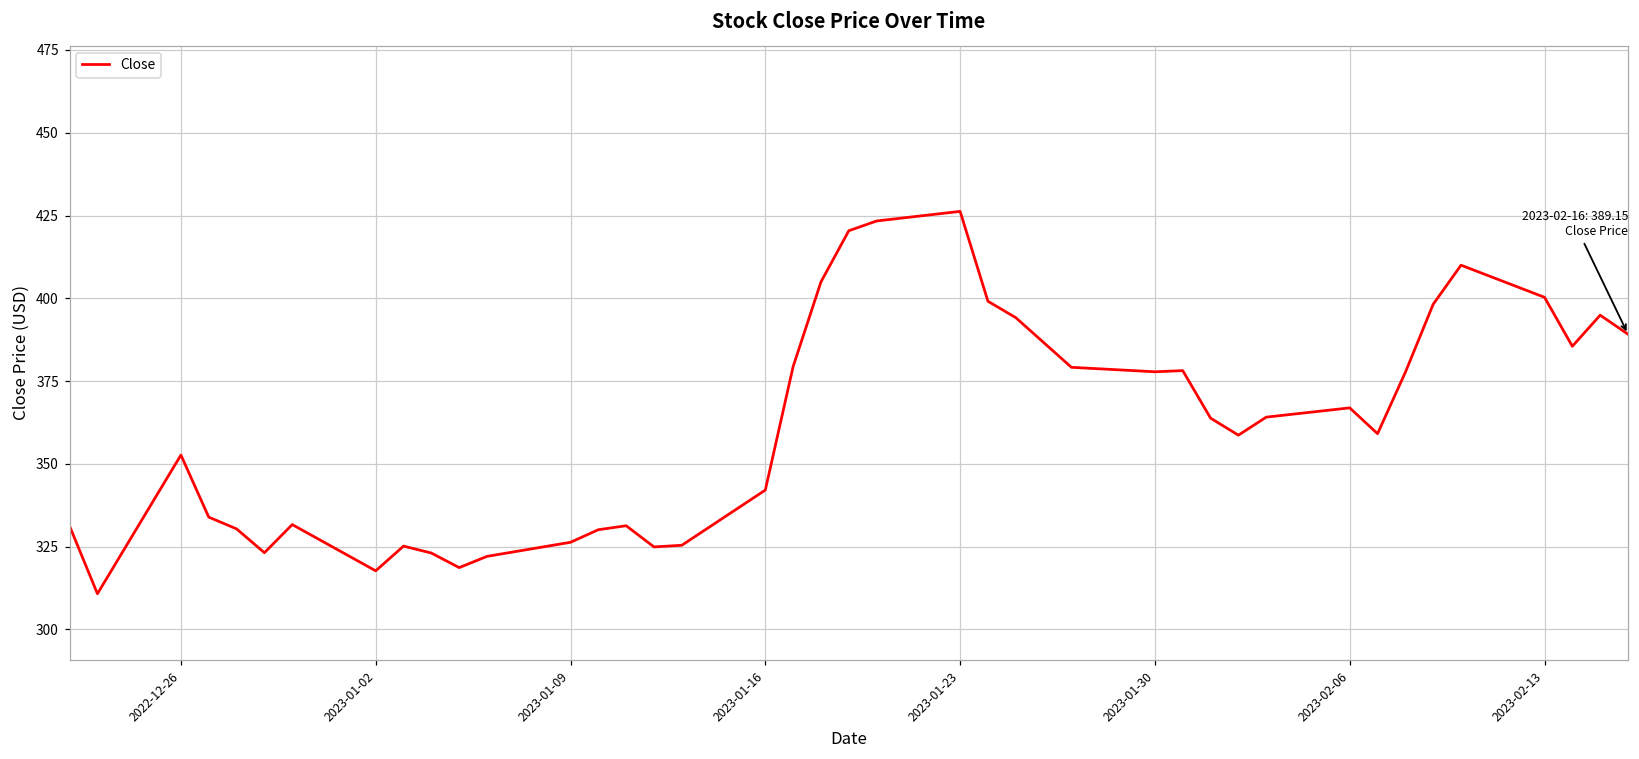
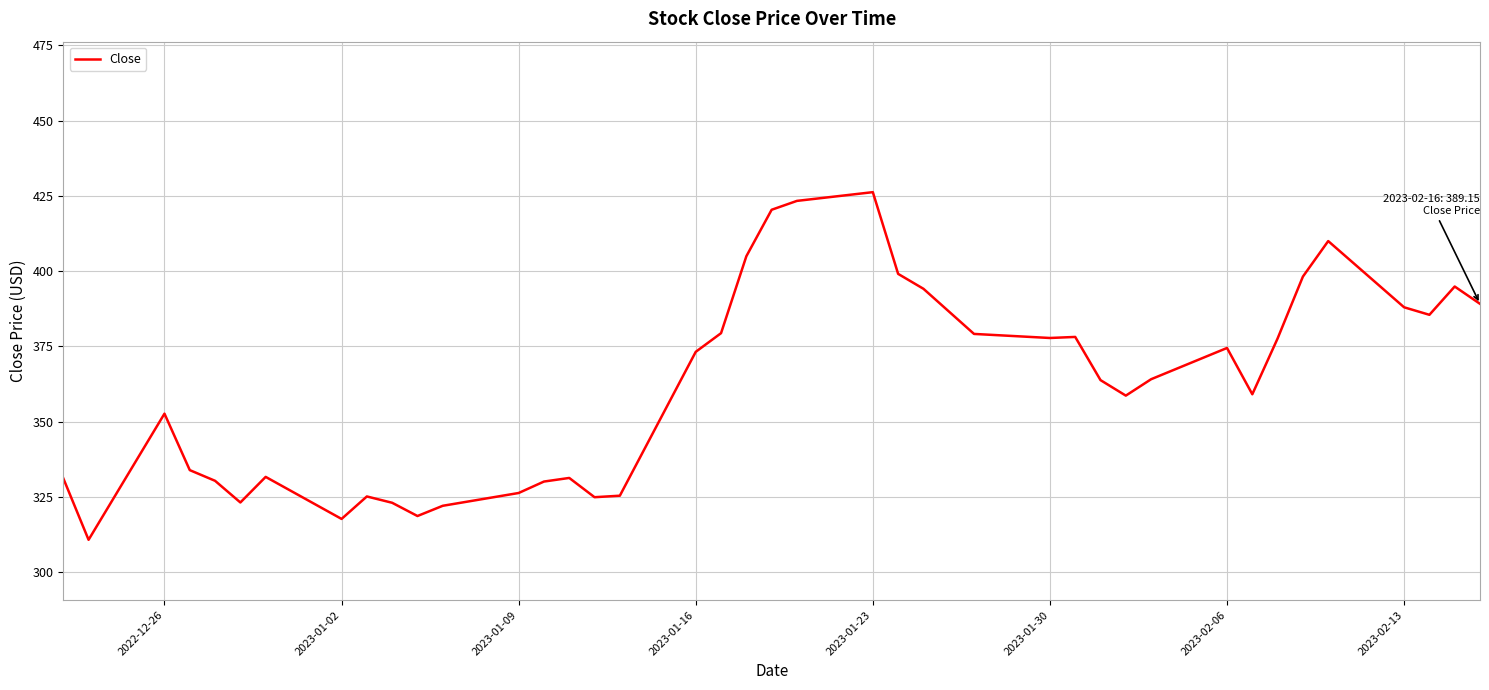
2023-01-16: 342 -> 373
2023-02-06: 367 -> 374
2023-02-13: 400 -> 388
